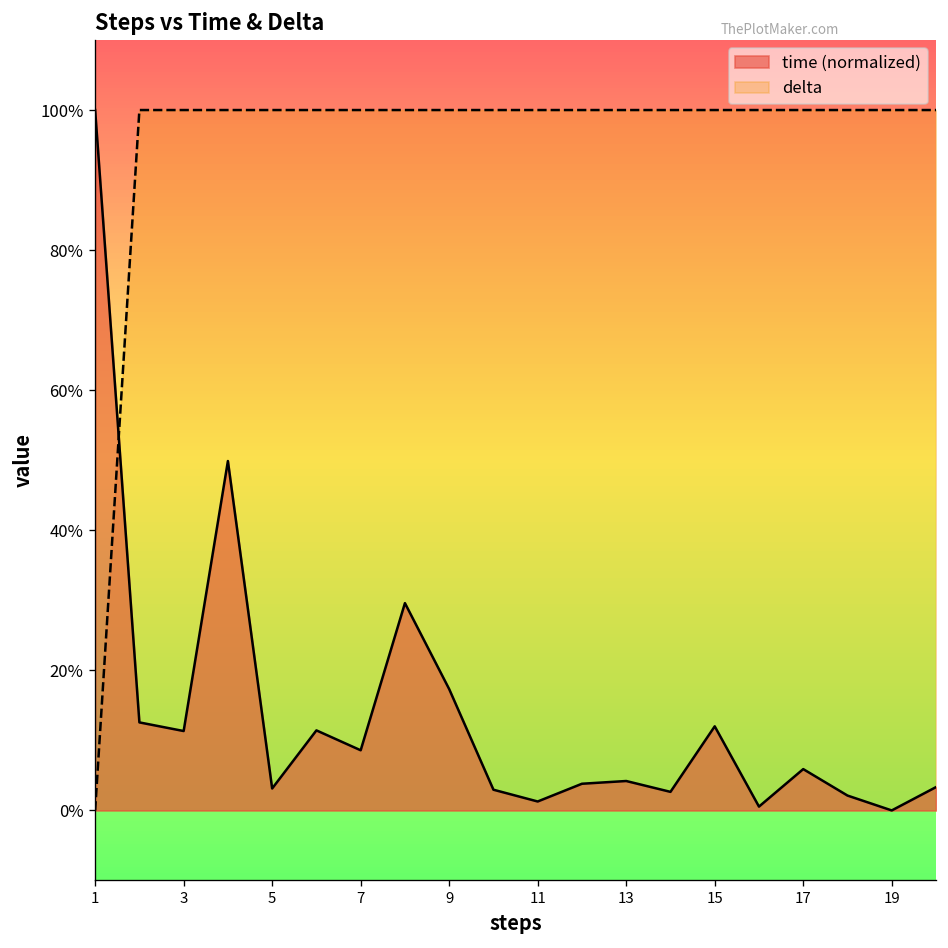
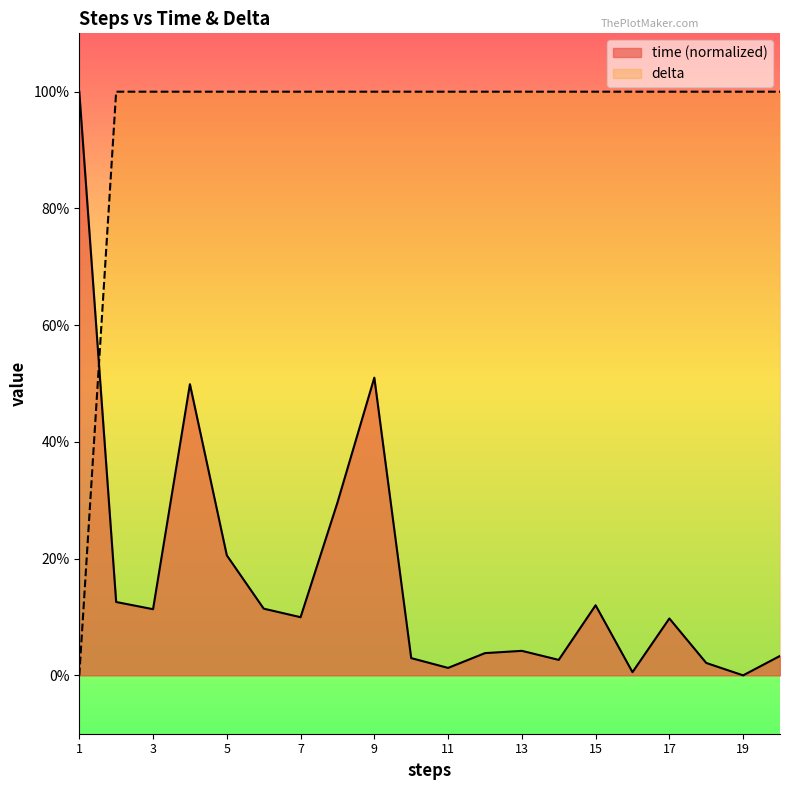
time (normalized), 5: 3% -> 21%
time (normalized), 7: 9% -> 10%
time (normalized), 9: 17% -> 51%
time (normalized), 17: 6% -> 10%
